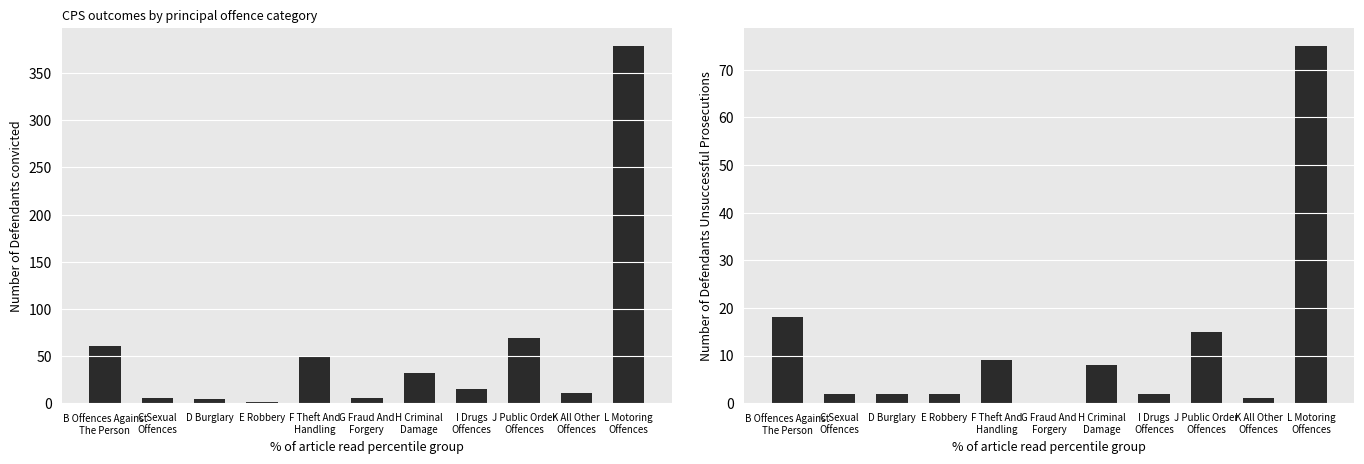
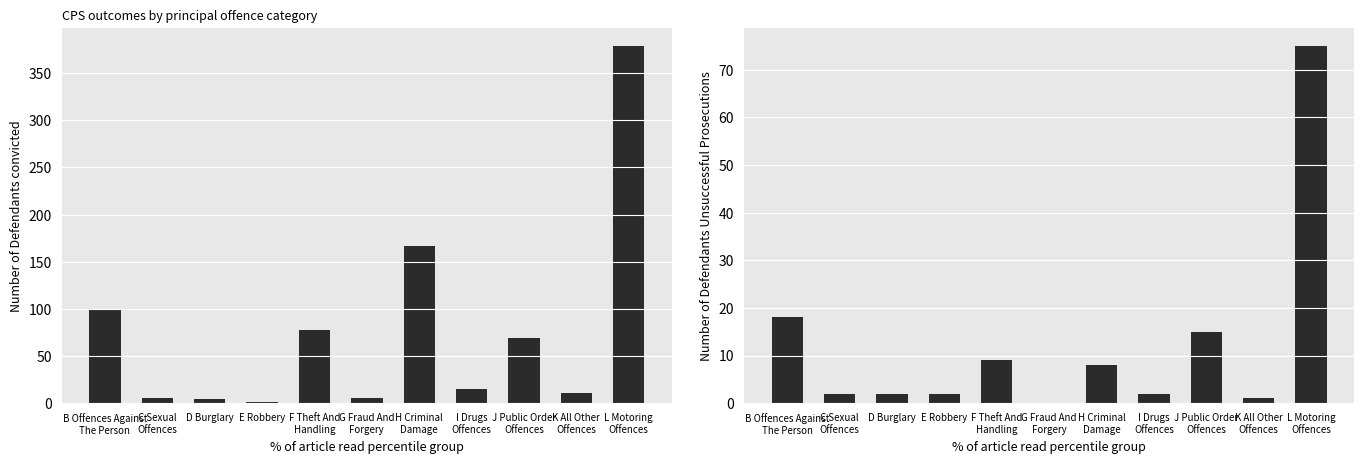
CPS outcomes by principal offence category, B Offences Against The Person: 60 -> 100
CPS outcomes by principal offence category, F Theft And Handling: 50 -> 80
CPS outcomes by principal offence category, H Criminal Damage: 30 -> 170
